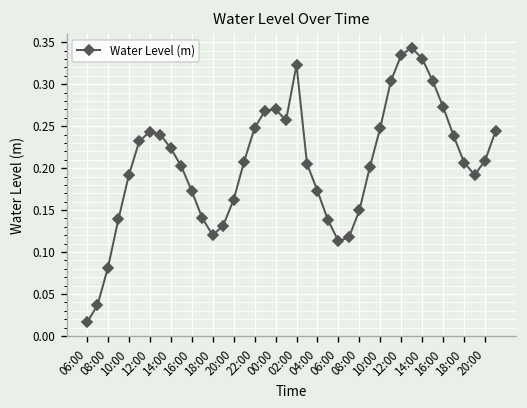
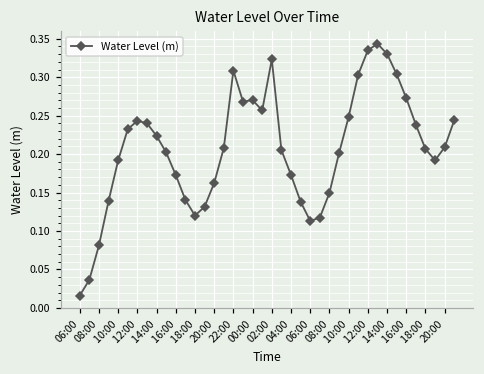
22:00: 0.25 -> 0.31
